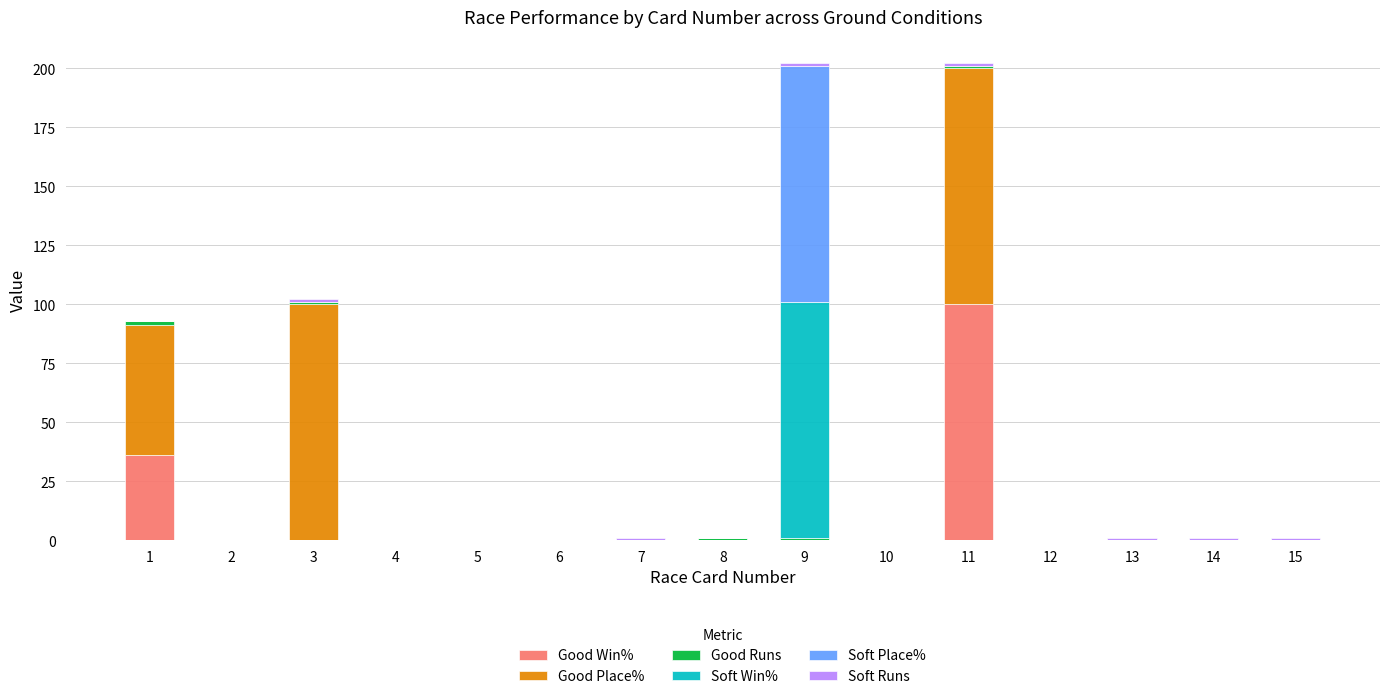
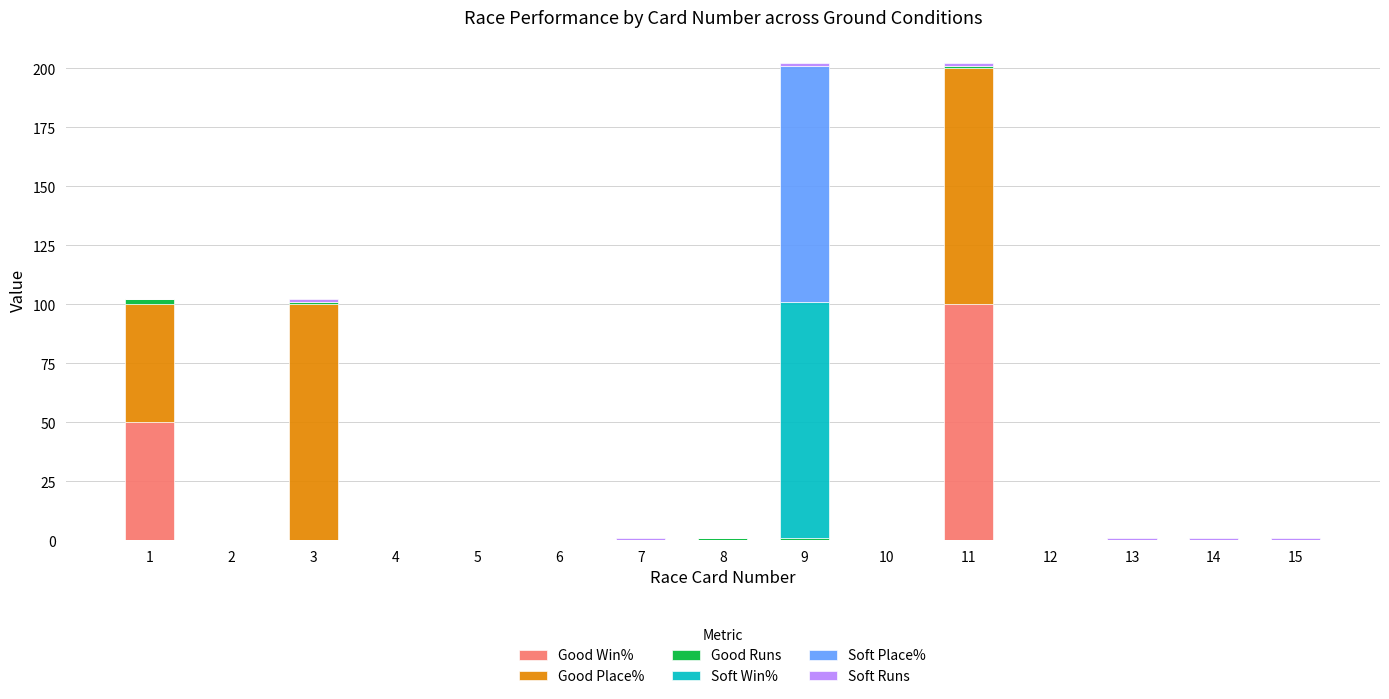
Good Win%, 1: 36 -> 50
Good Place%, 1: 55 -> 50
